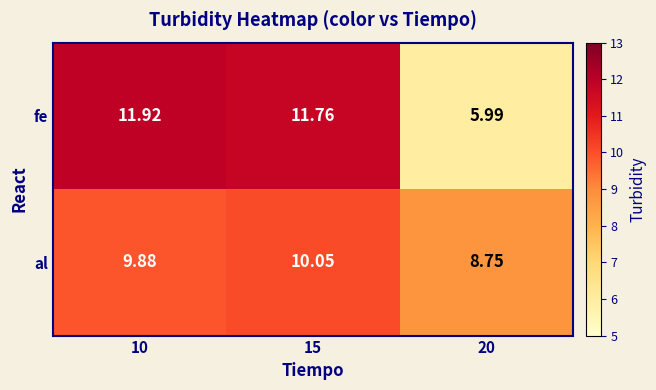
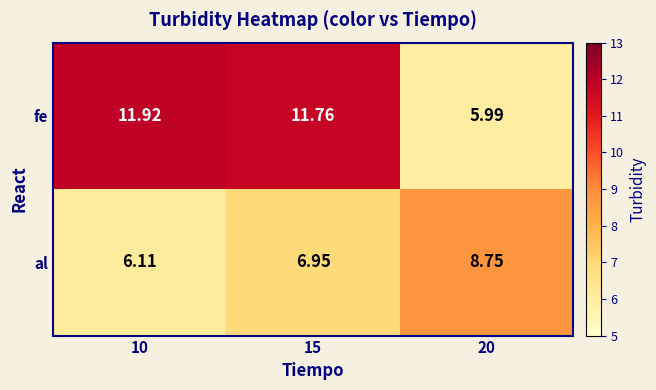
al, 10: 9.88 -> 6.11
al, 15: 10.05 -> 6.95
